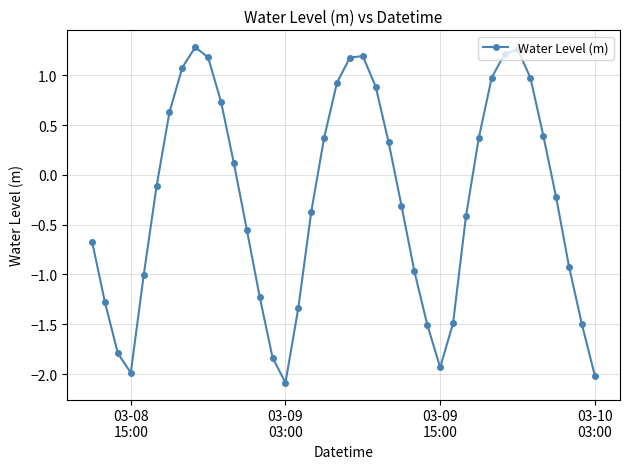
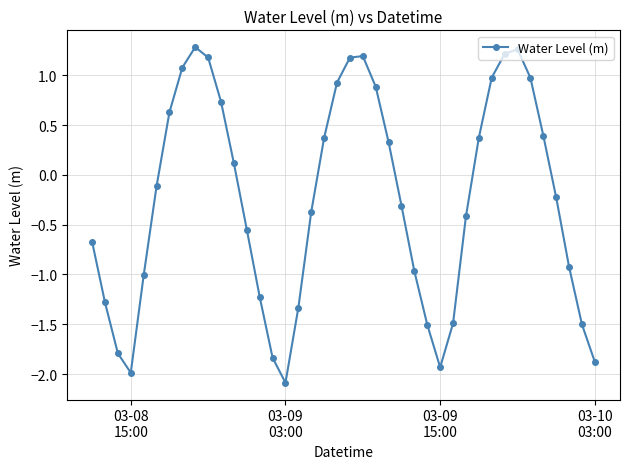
03-10 03:00: -2.0 -> -1.9
